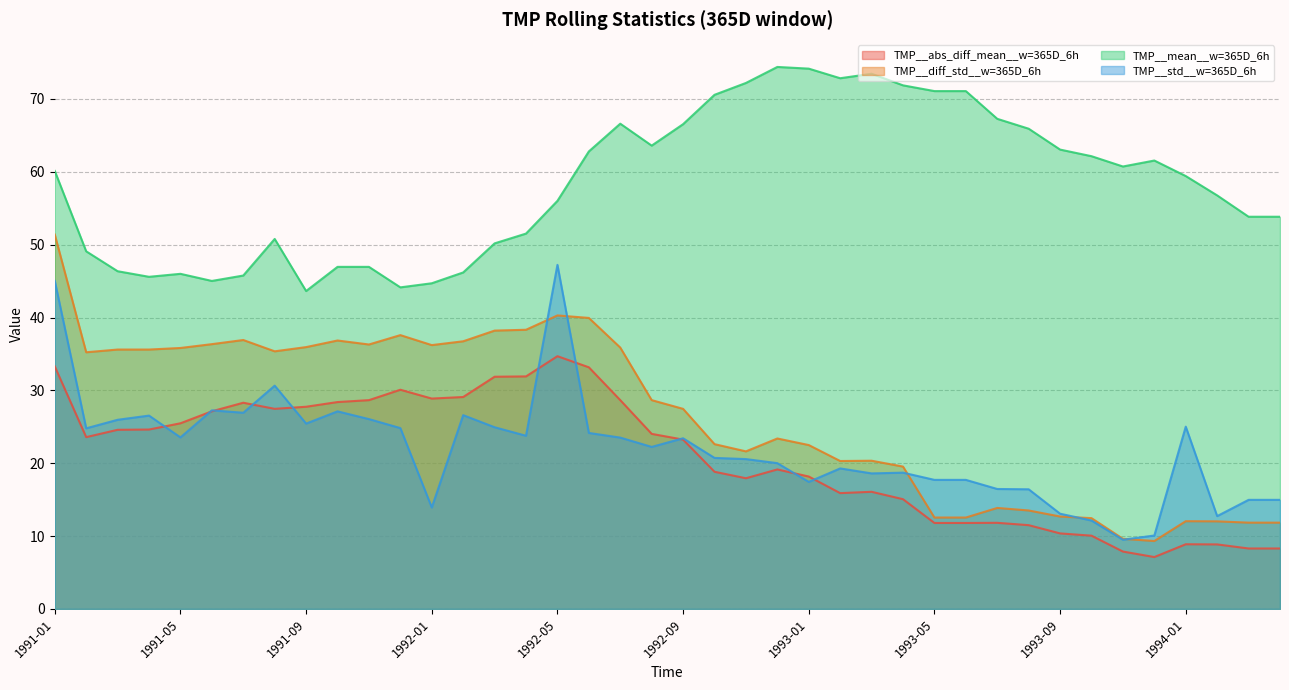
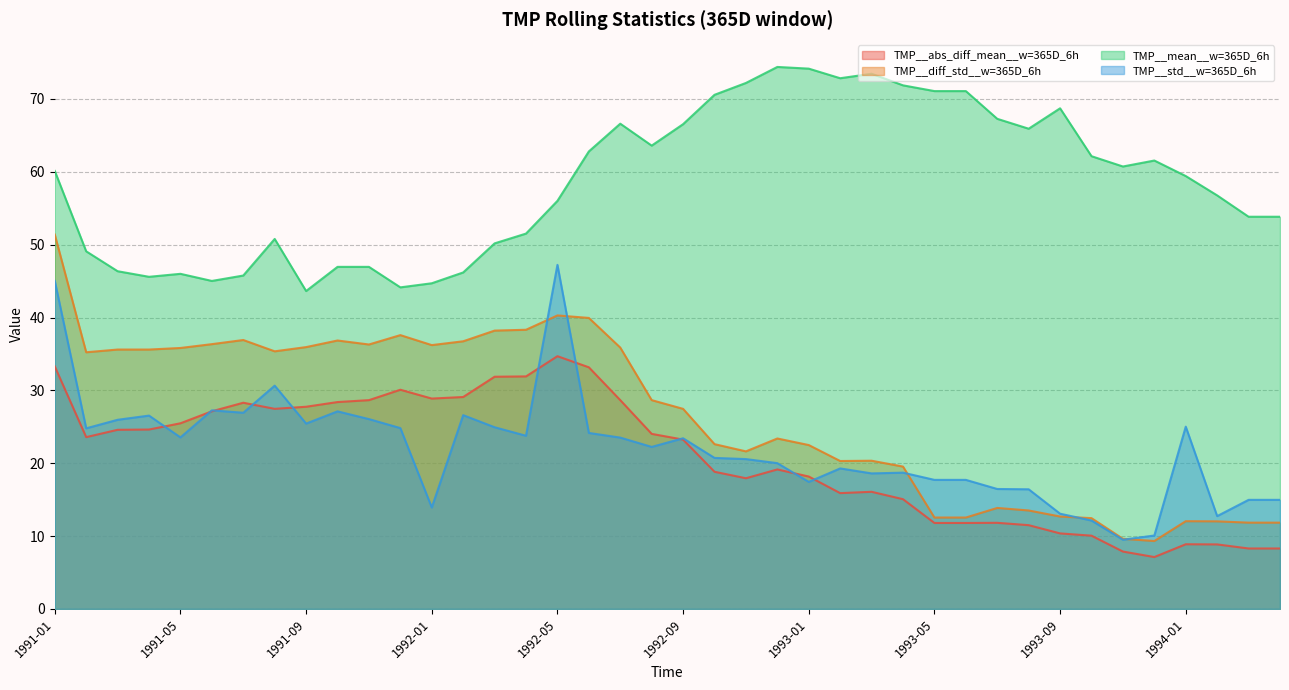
TMP__mean__w=365D_6h, 1993-09: 63 -> 69
